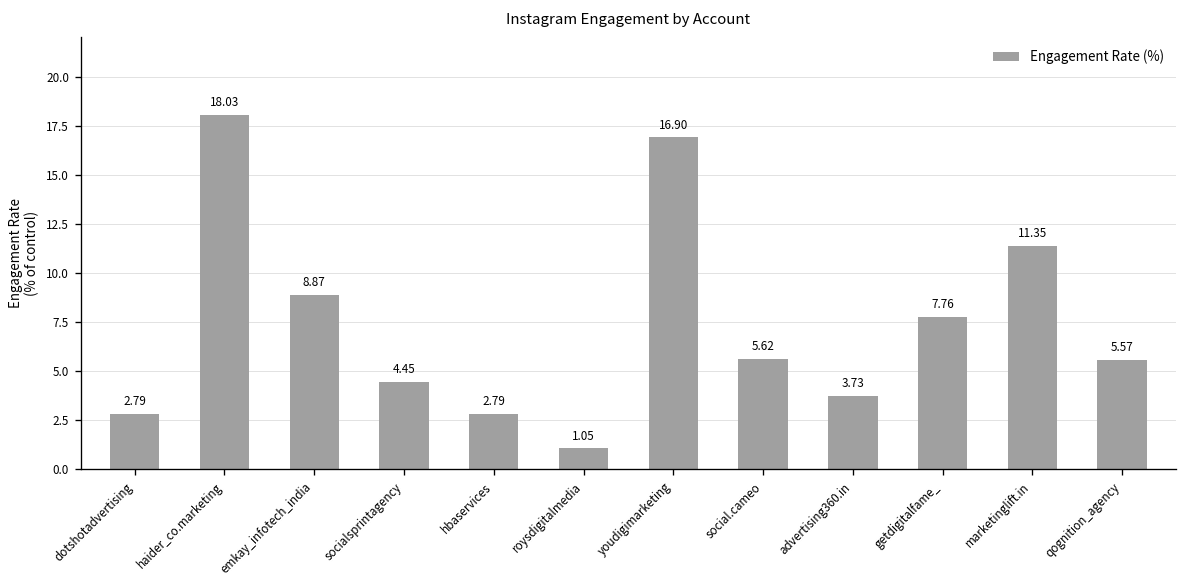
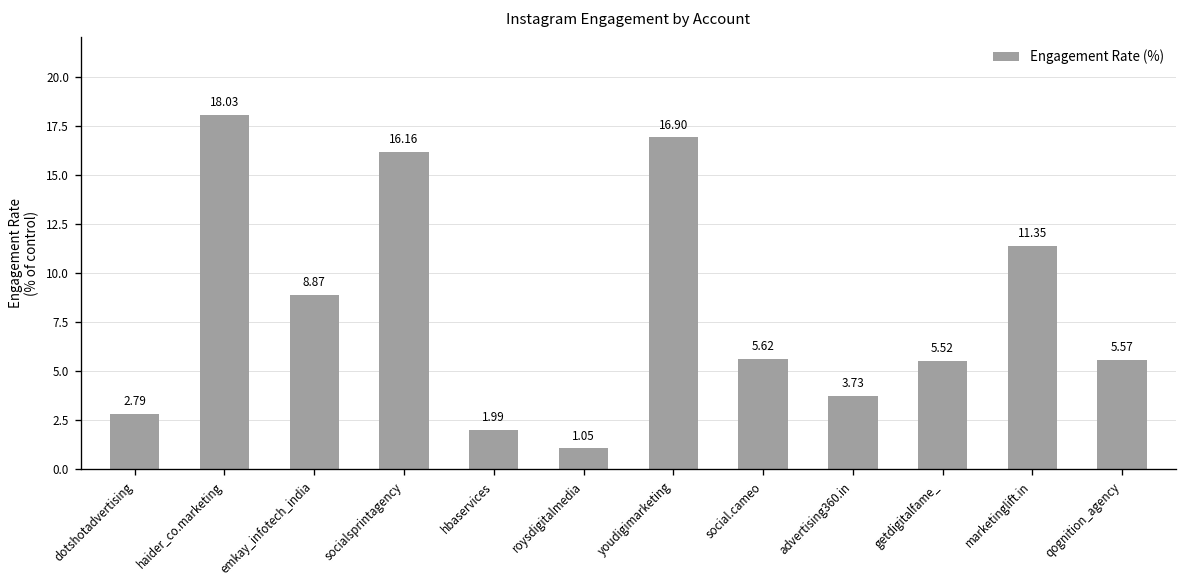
socialsprintagency: 4.45 -> 16.16
hbaservices: 2.79 -> 1.99
getdigitalfame_: 7.76 -> 5.52
